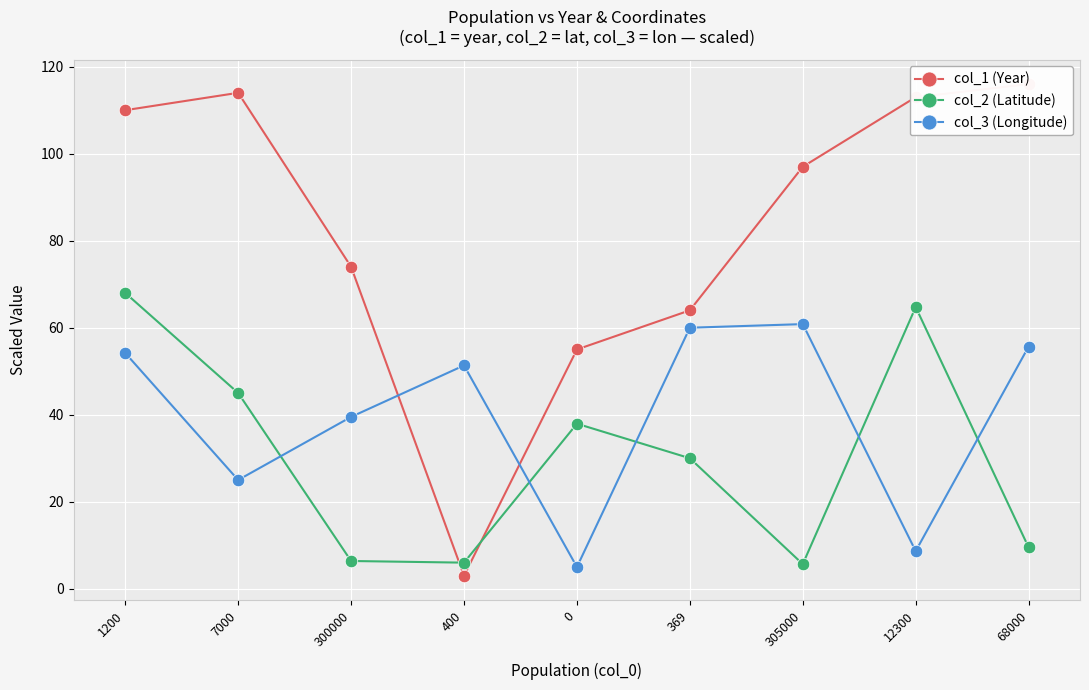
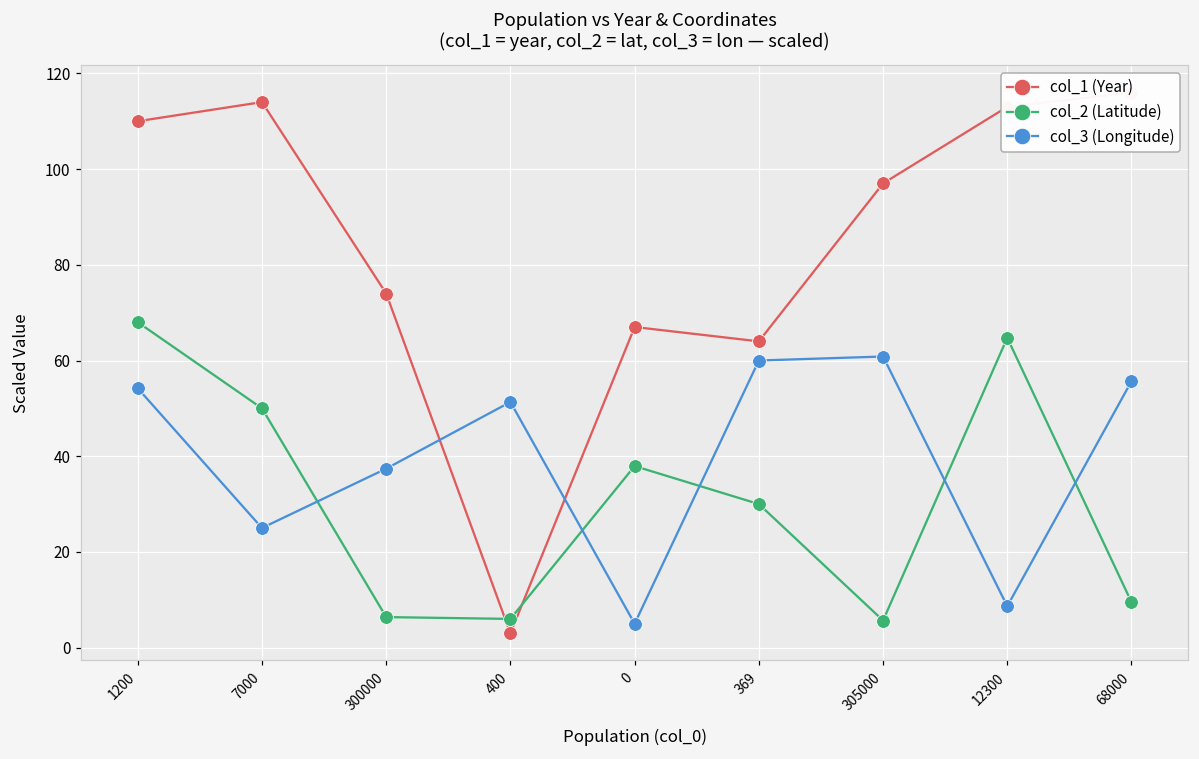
col_2 (Latitude), 7000: 45 -> 50
col_3 (Longitude), 300000: 40 -> 37
col_1 (Year), 0: 55 -> 67
